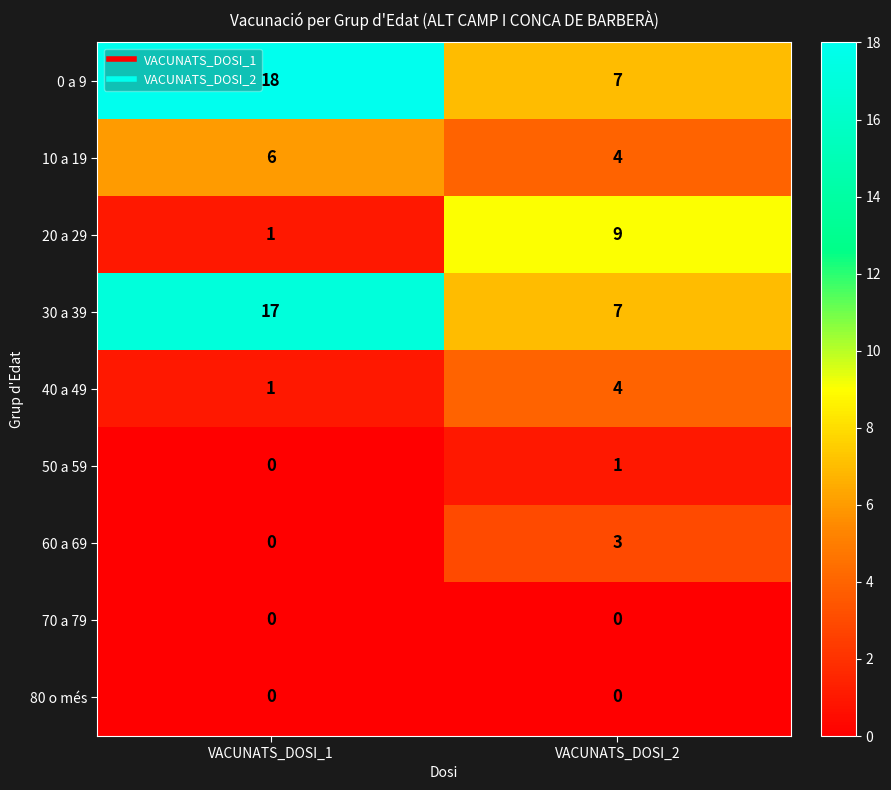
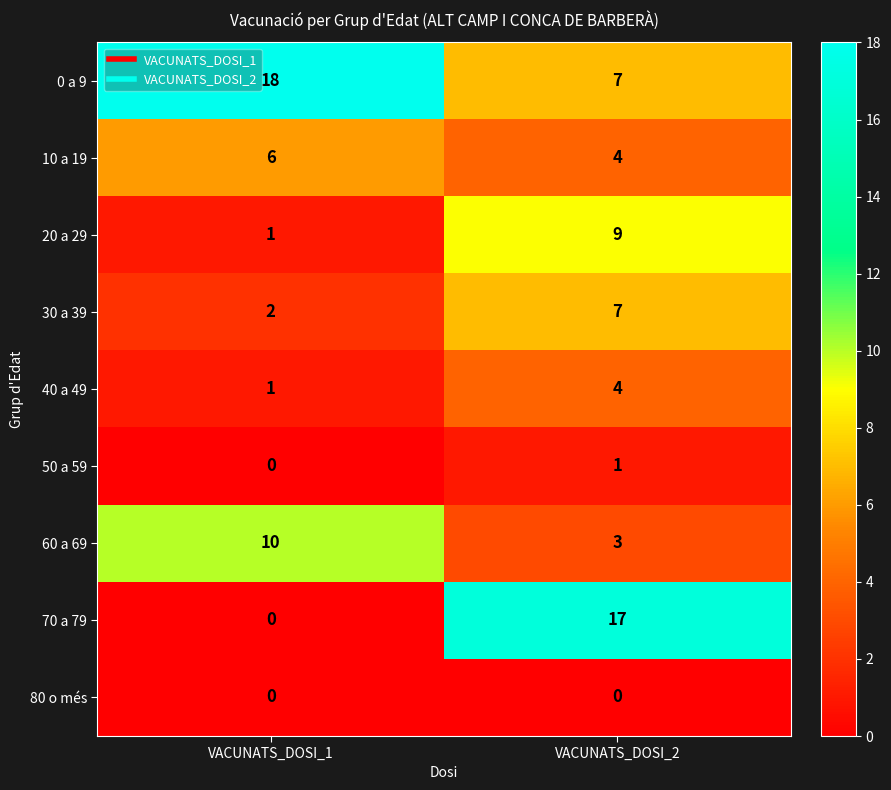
30 a 39, VACUNATS_DOSI_1: 17 -> 2
60 a 69, VACUNATS_DOSI_1: 0 -> 10
70 a 79, VACUNATS_DOSI_2: 0 -> 17
